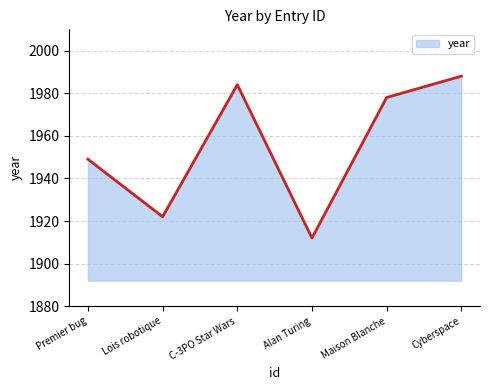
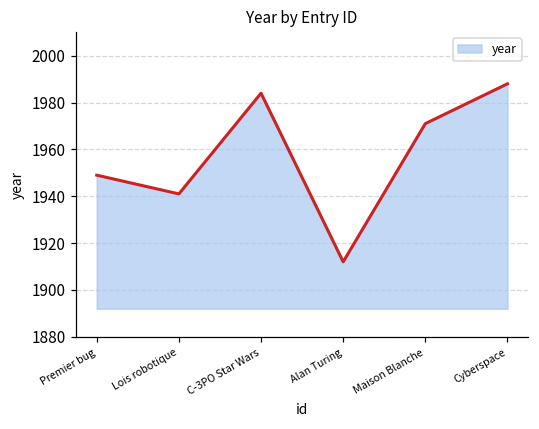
Lois robotique: 1922 -> 1941
Maison Blanche: 1978 -> 1971
